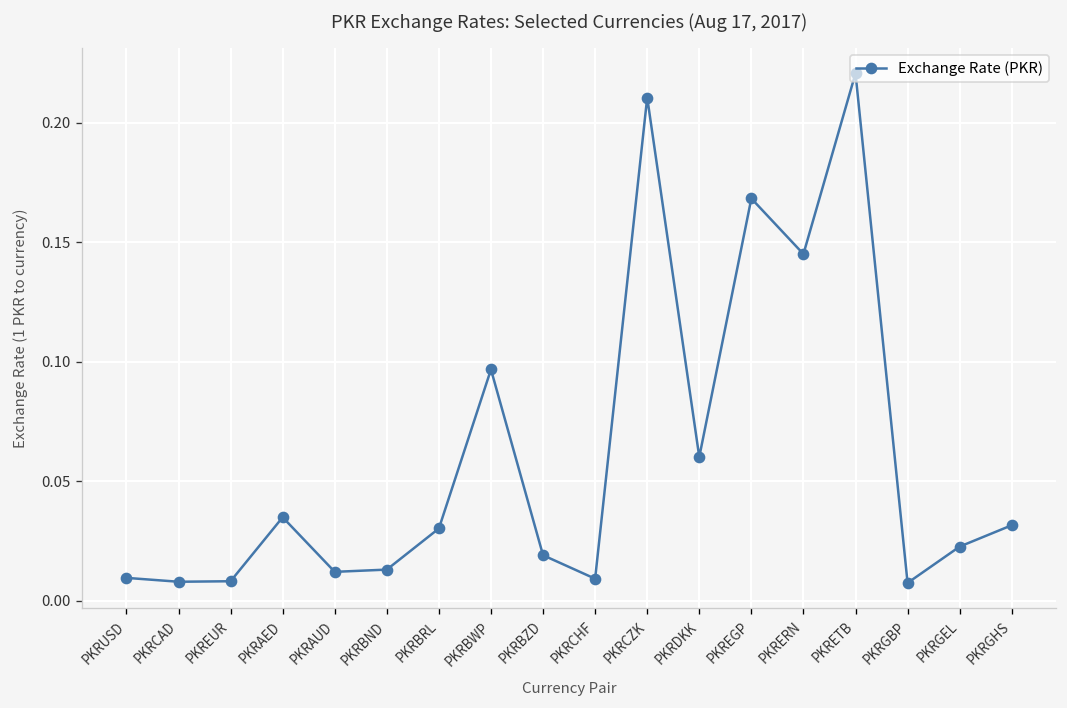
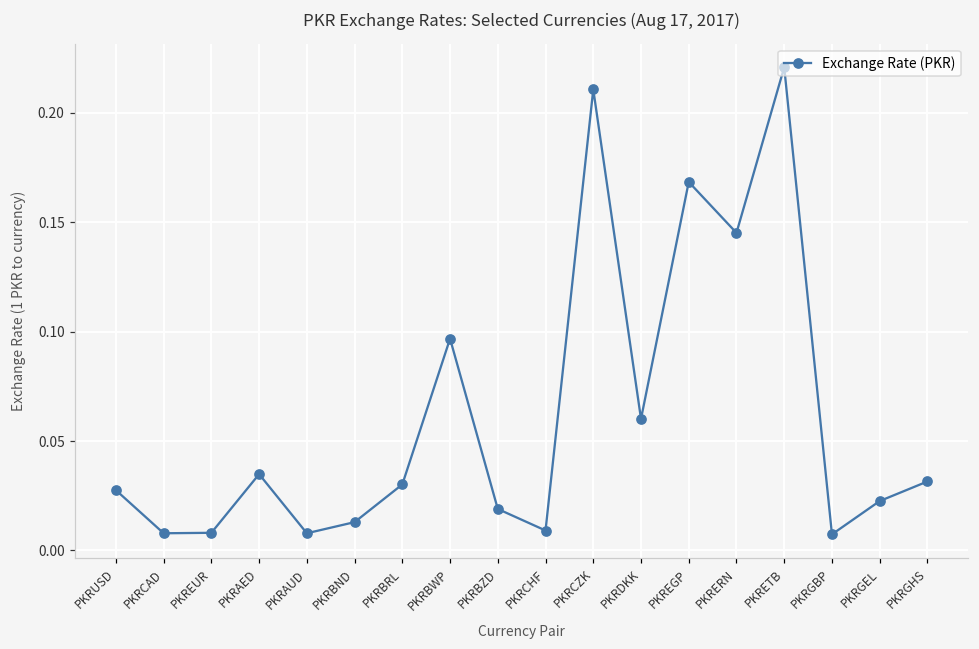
PKRUSD: 0.009 -> 0.028
PKRAUD: 0.012 -> 0.008
